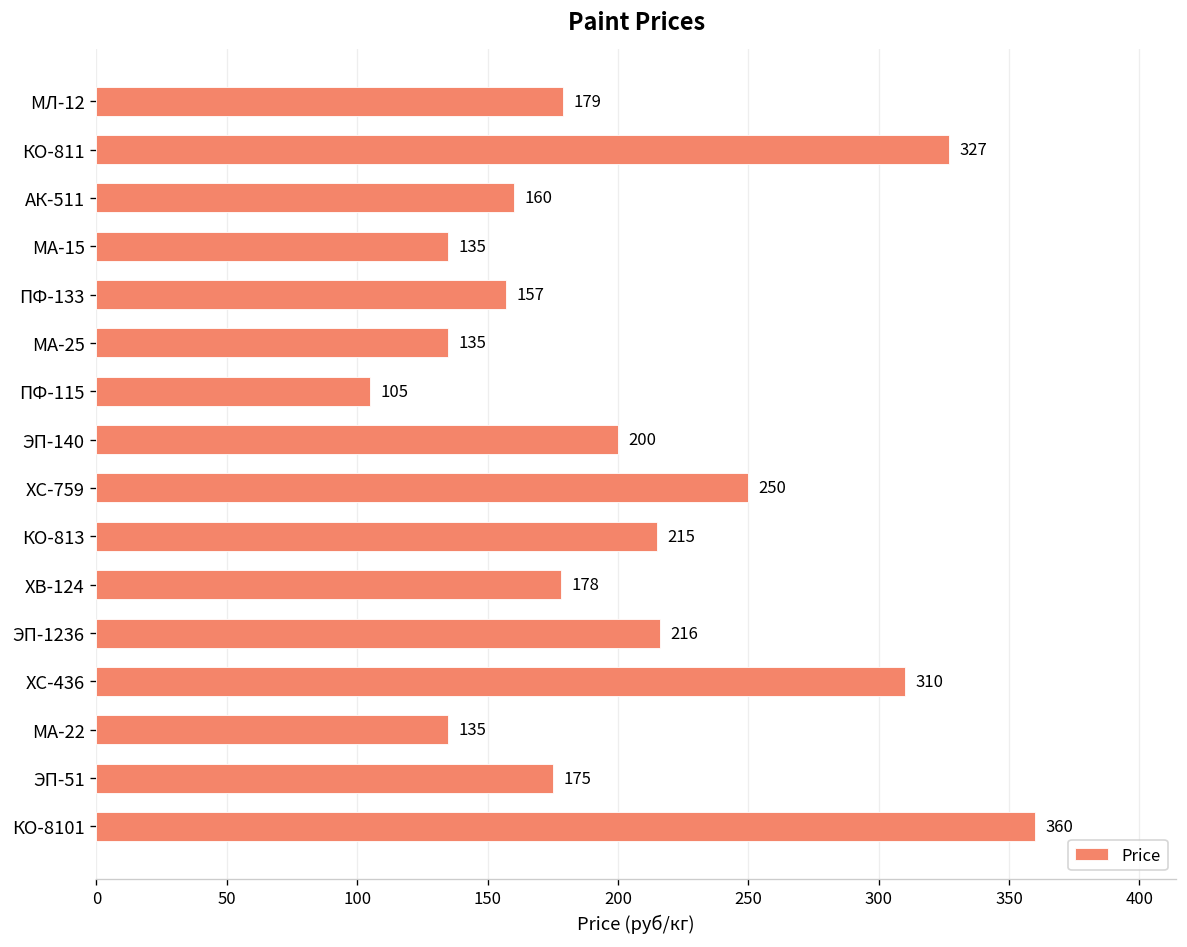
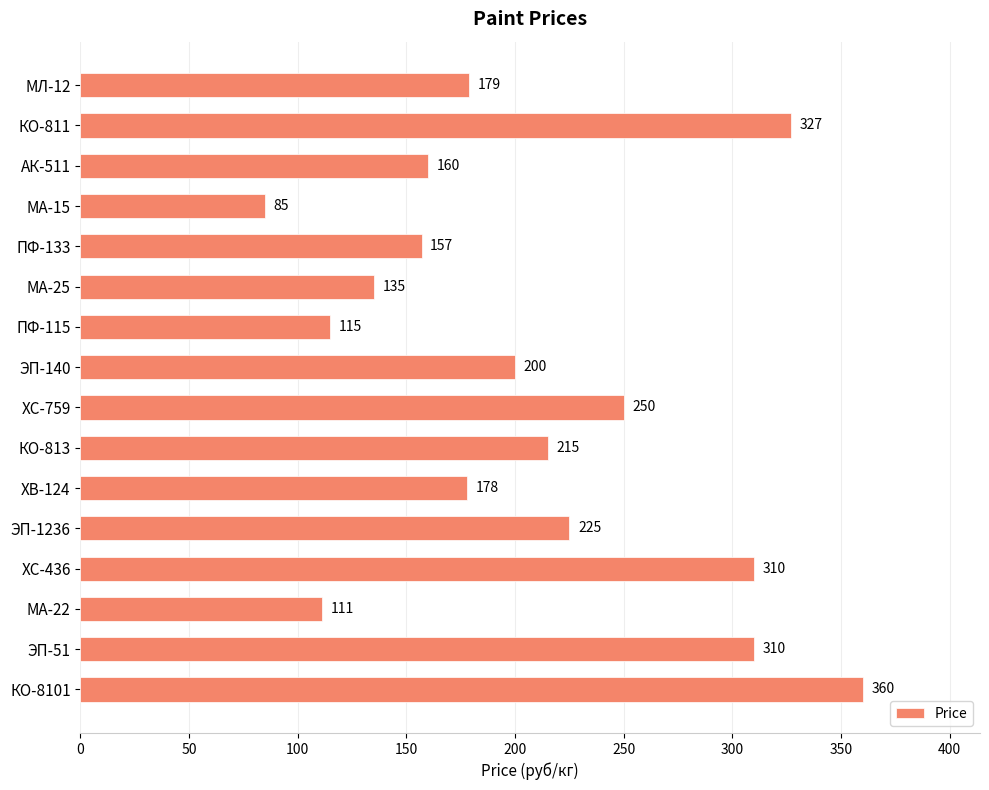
МА-15: 135 -> 85
ПФ-115: 105 -> 115
ЭП-1236: 216 -> 225
МА-22: 135 -> 111
ЭП-51: 175 -> 310
